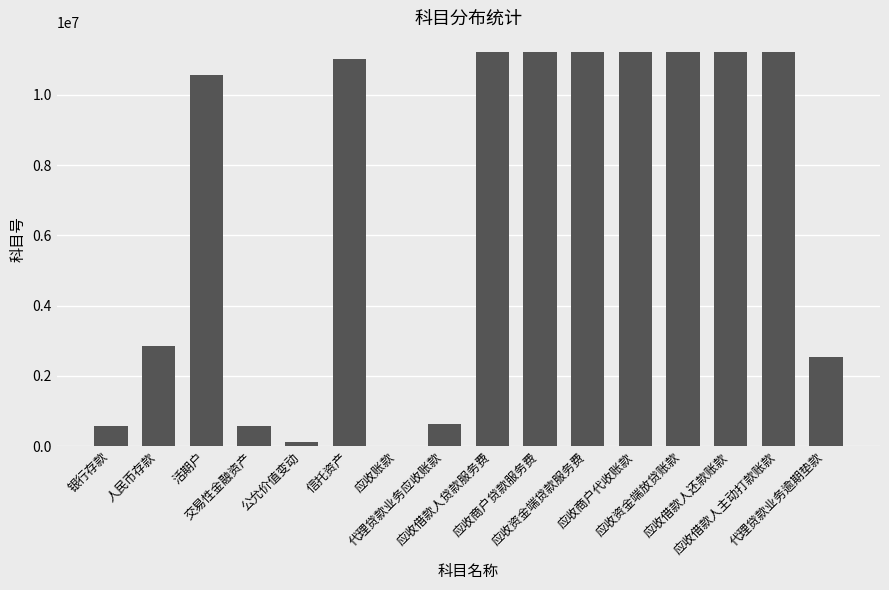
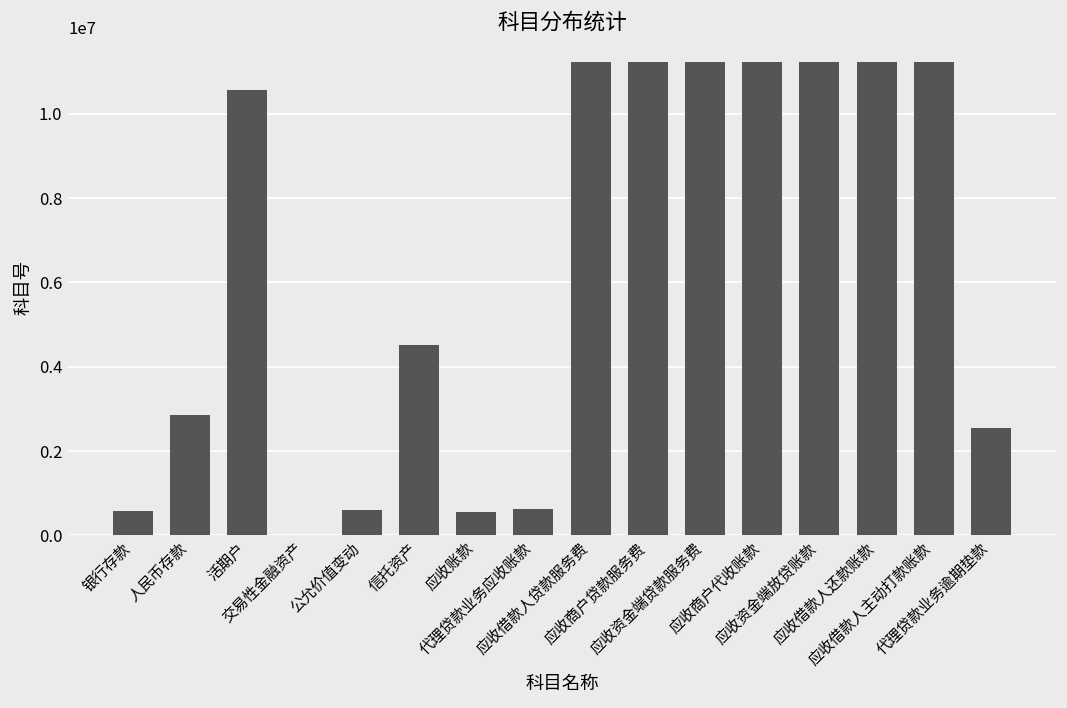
交易性金融资产: 600000 -> 0
公允价值变动: 100000 -> 600000
信托资产: 11000000 -> 4500000
应收账款: 0 -> 600000
